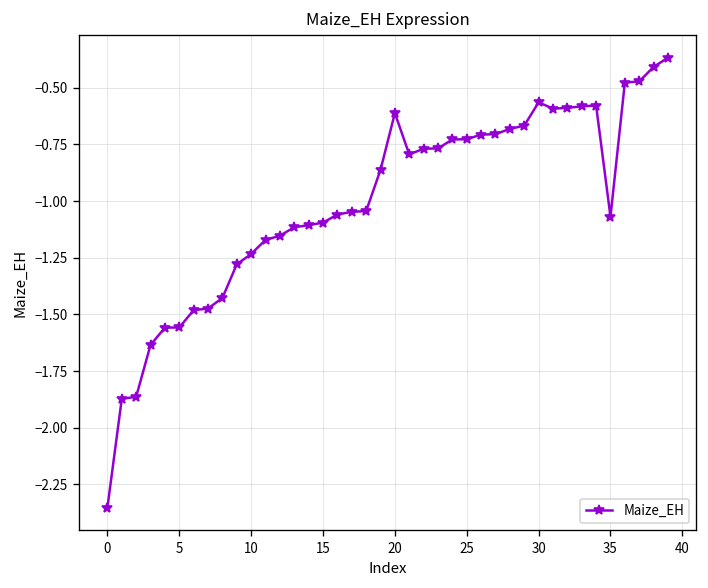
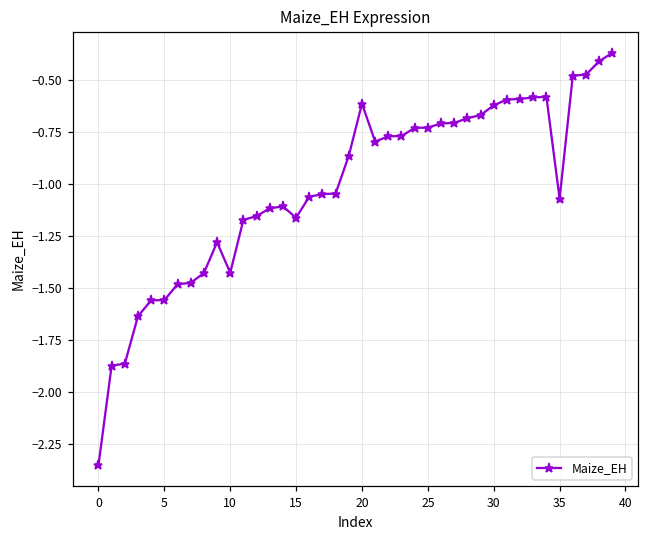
10: -1.23 -> -1.43
15: -1.09 -> -1.16
30: -0.56 -> -0.62
